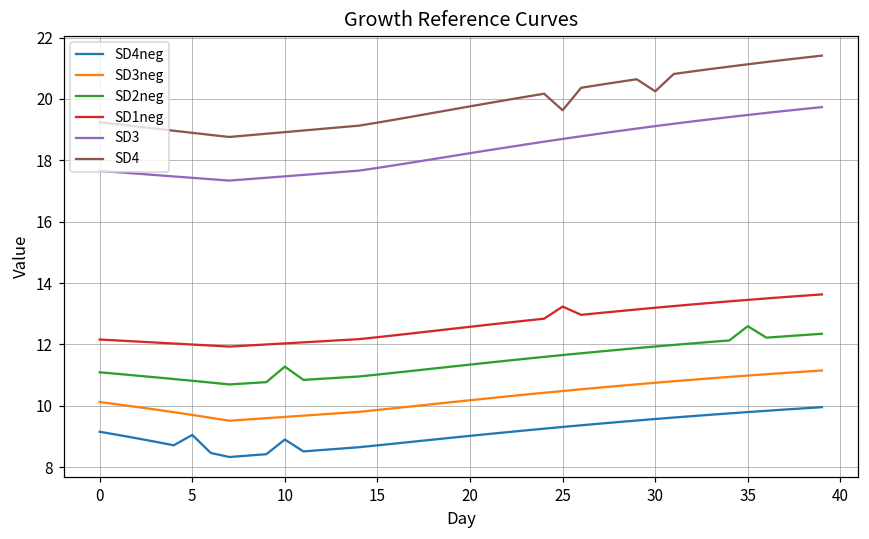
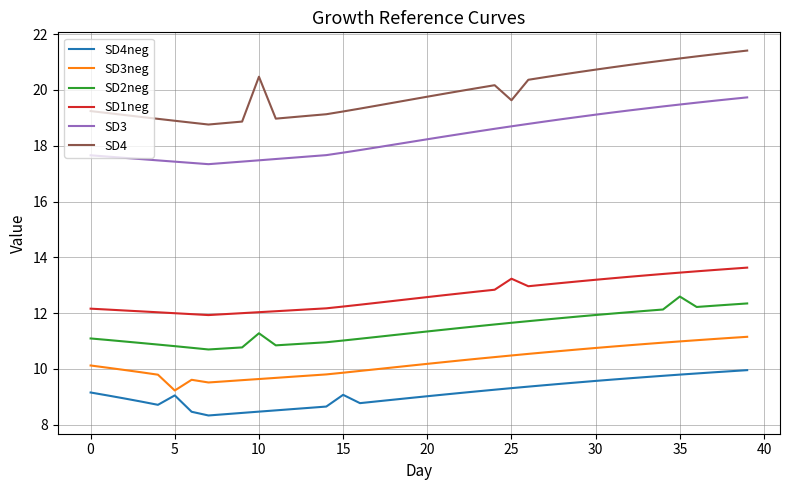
SD3neg, 5: 9.7 -> 9.2
SD4neg, 10: 8.9 -> 8.5
SD4, 10: 18.9 -> 20.5
SD4neg, 15: 8.7 -> 9.1
SD4, 30: 20.2 -> 20.7
